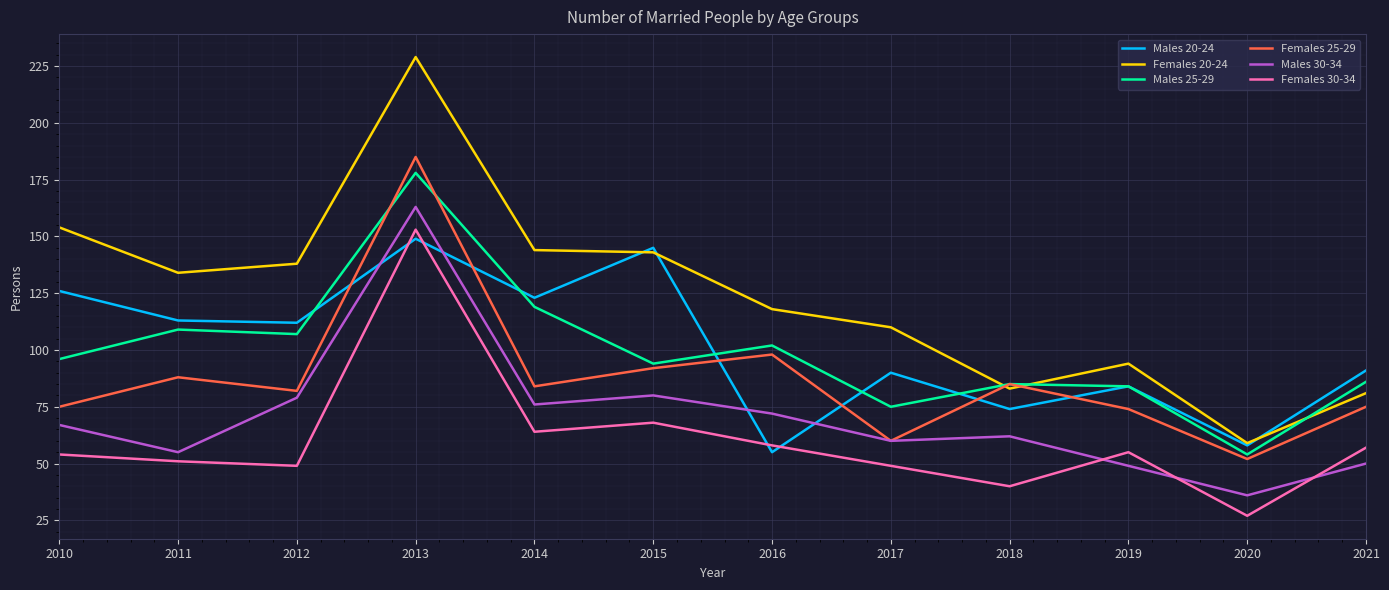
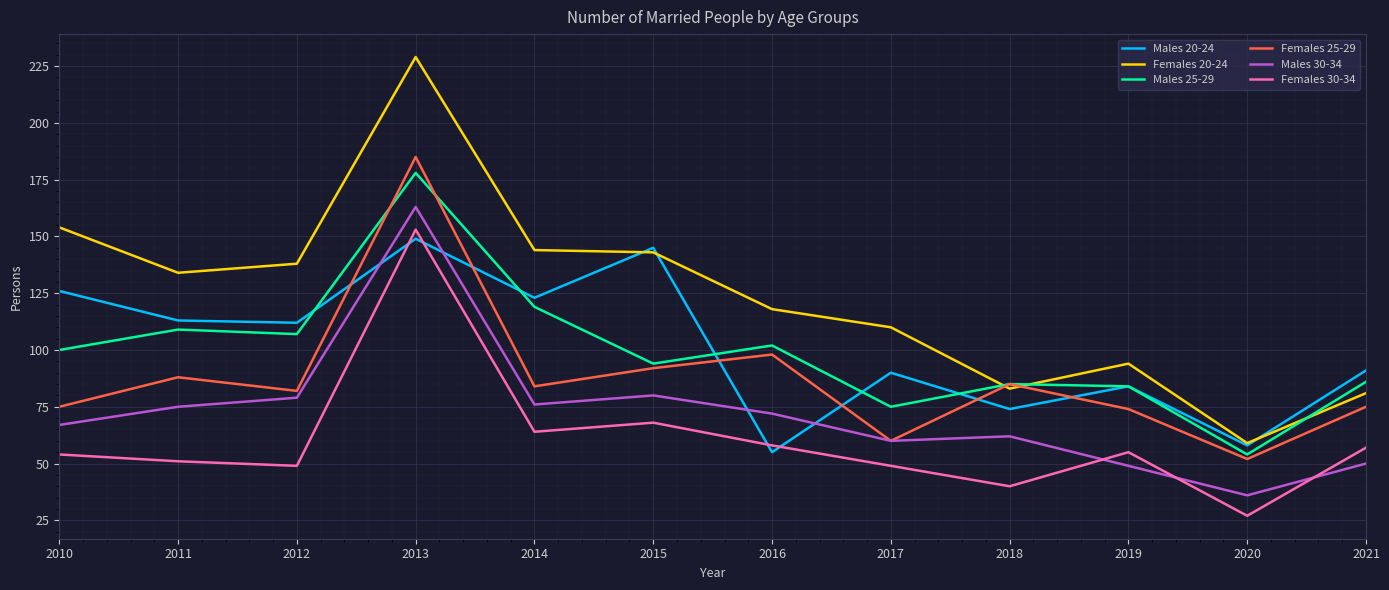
Males 25-29, 2010: 96 -> 100
Males 30-34, 2011: 55 -> 75
